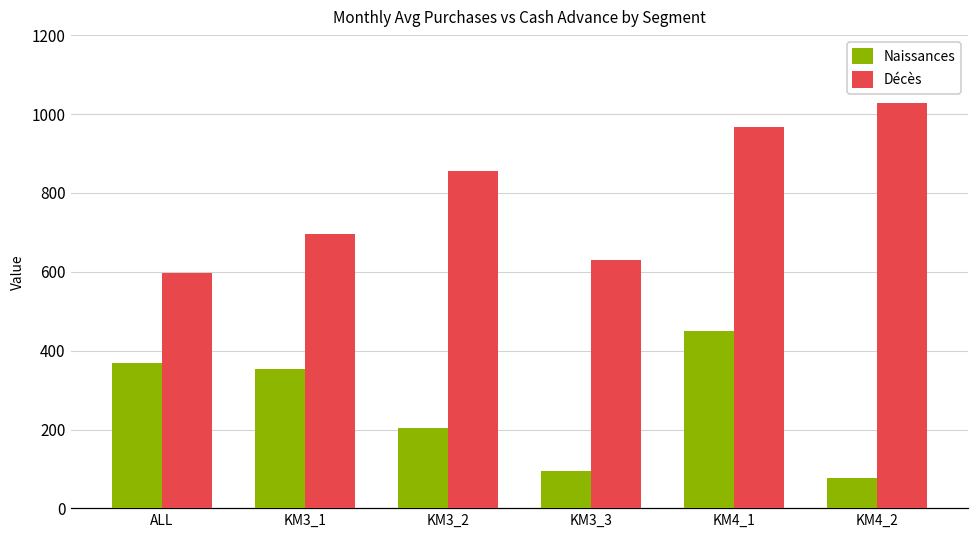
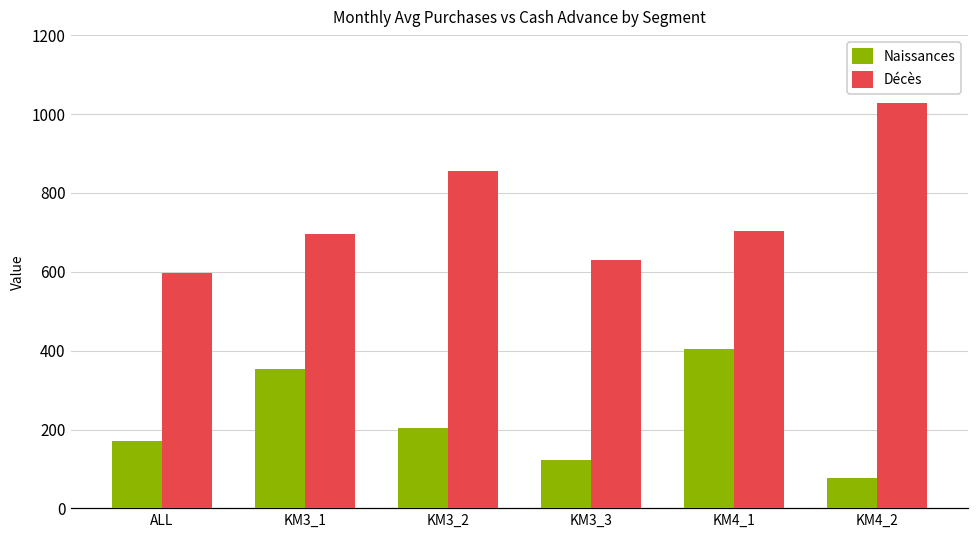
Naissances, ALL: 370 -> 170
Naissances, KM3_3: 90 -> 120
Naissances, KM4_1: 450 -> 400
Décès, KM4_1: 970 -> 700
